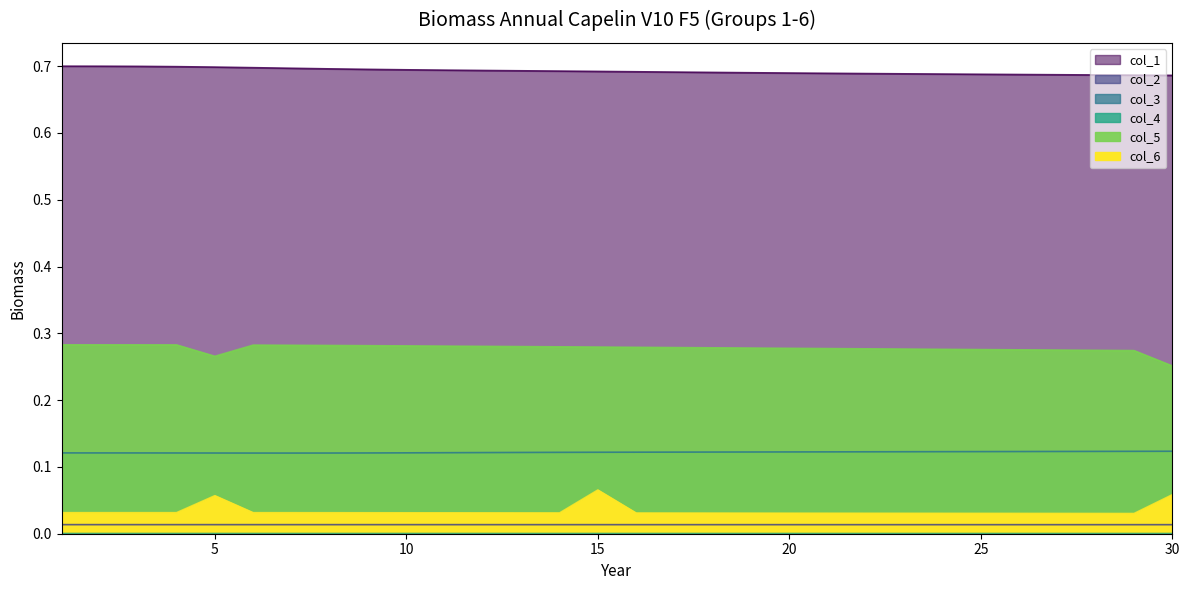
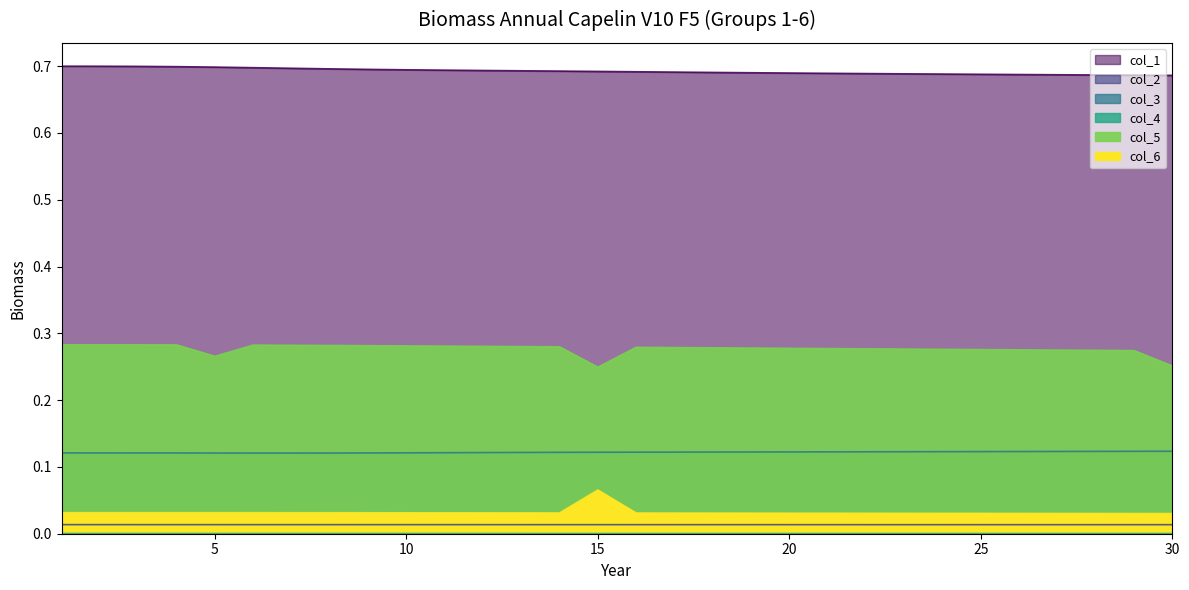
col_6, 5: 0.06 -> 0.03
col_5, 15: 0.28 -> 0.25
col_6, 30: 0.06 -> 0.03
